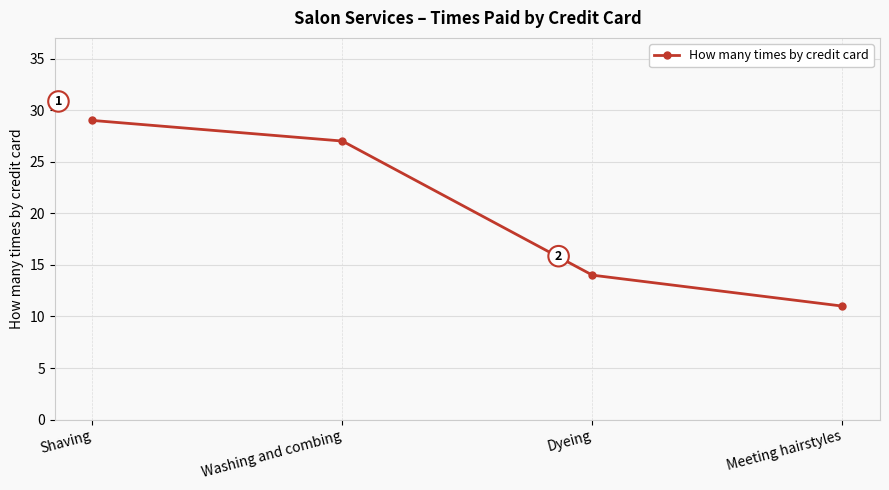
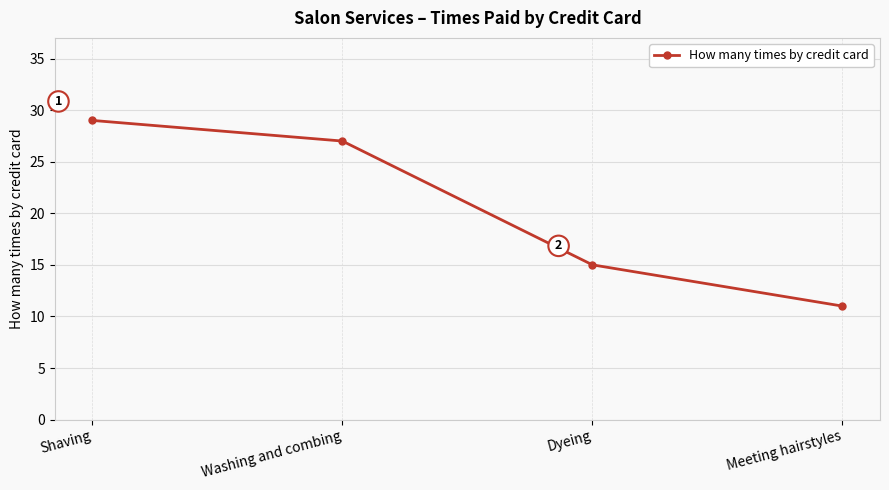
Dyeing: 14 -> 15
